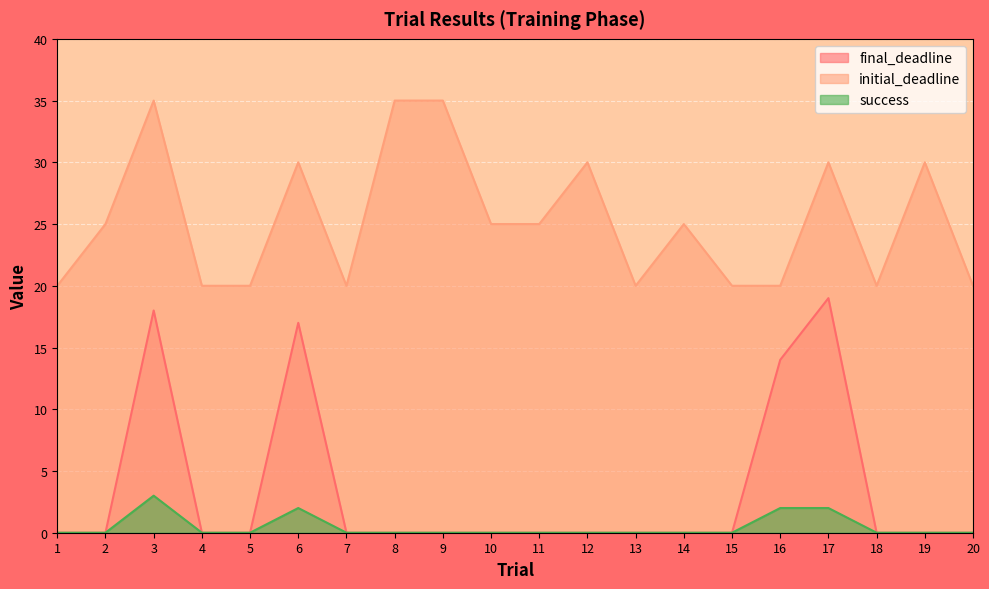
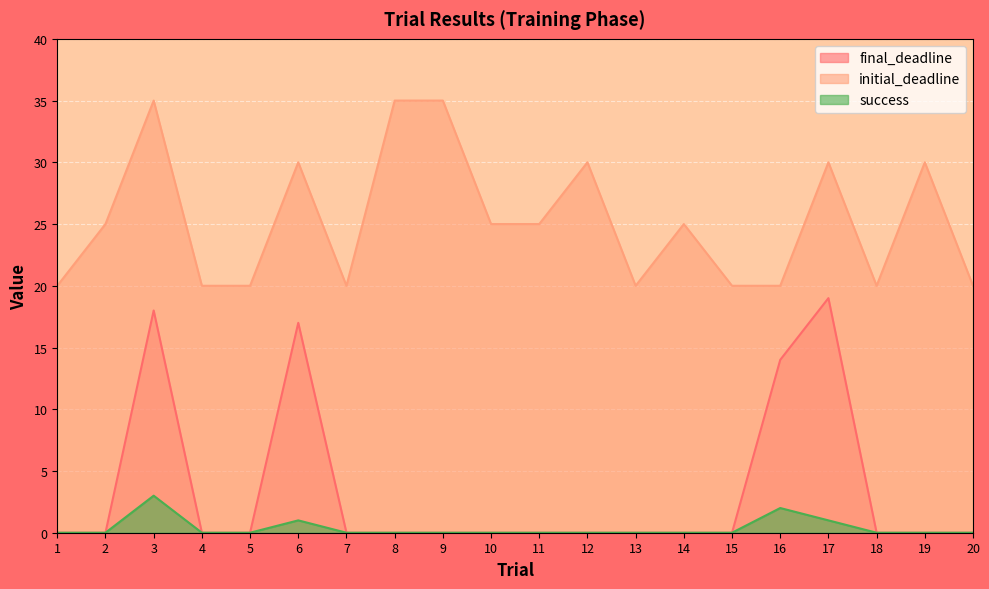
success, 6: 2 -> 1
success, 17: 2 -> 1
